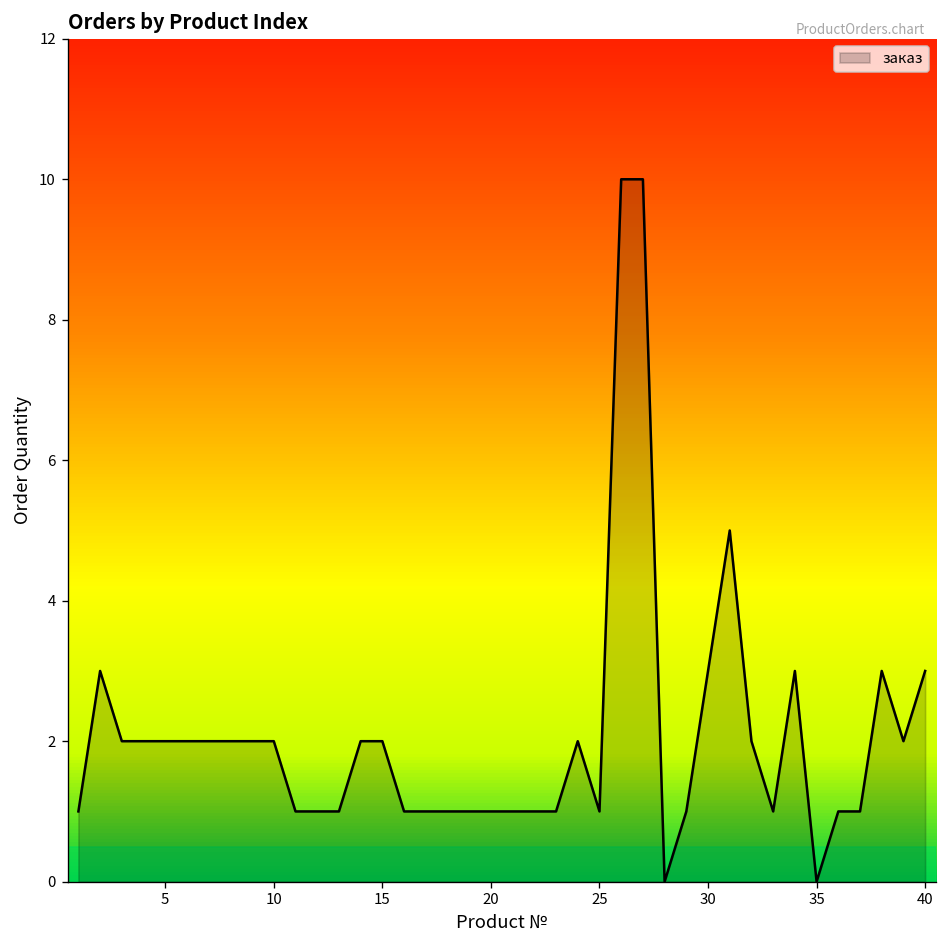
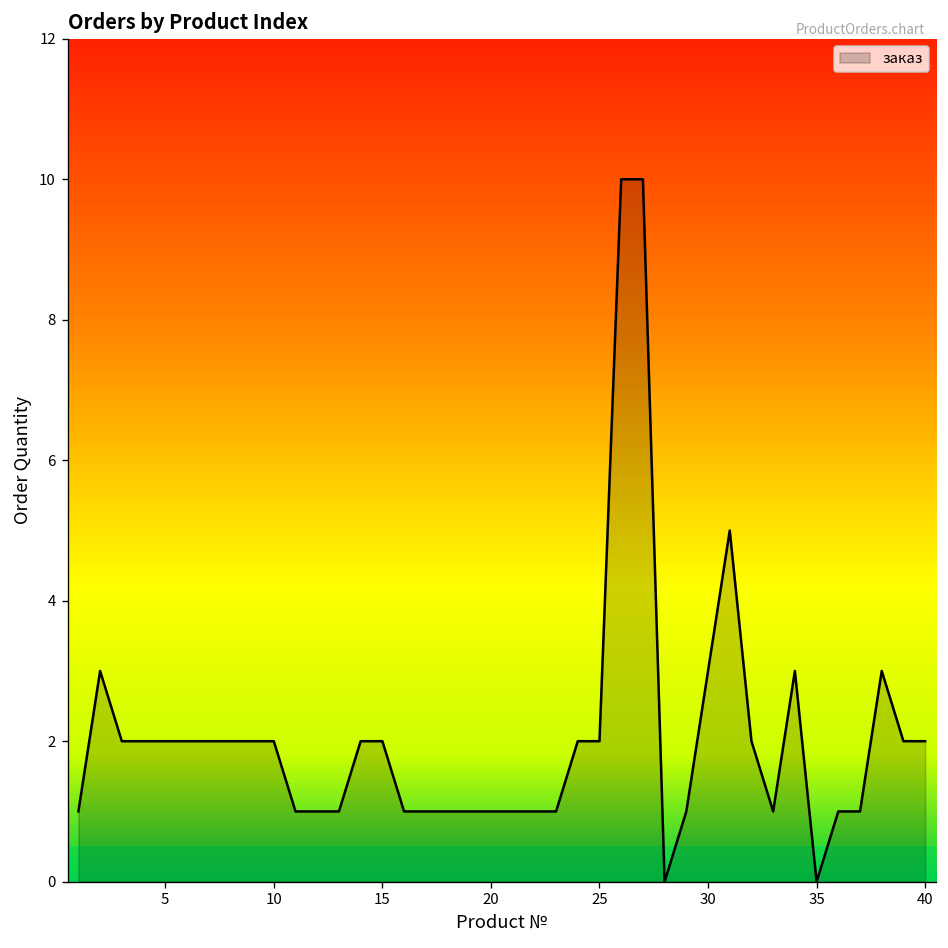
25: 1 -> 2
40: 3 -> 2
